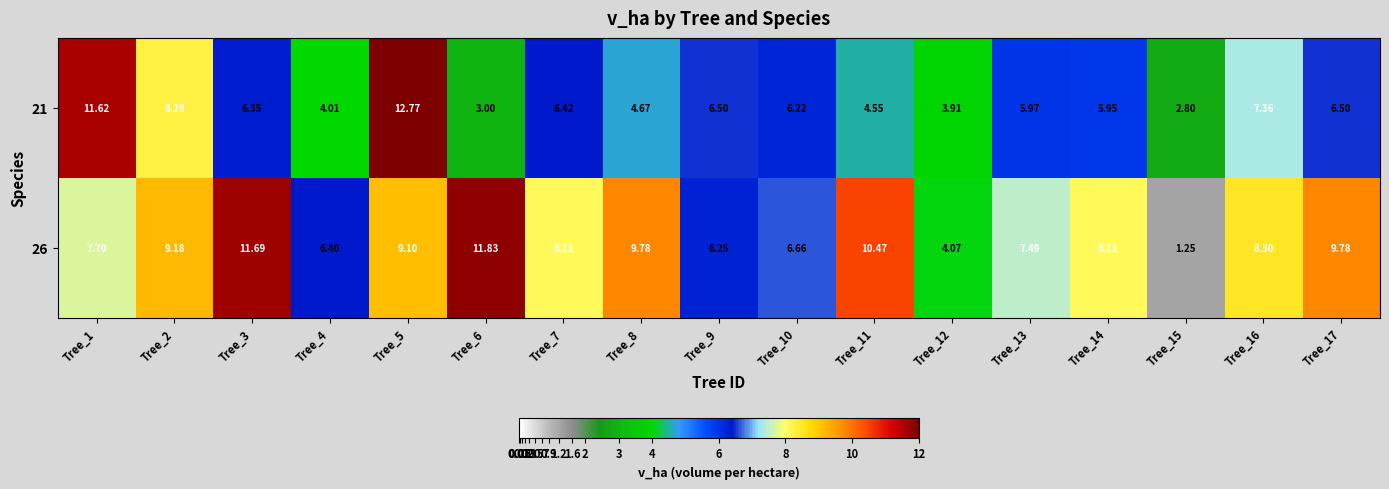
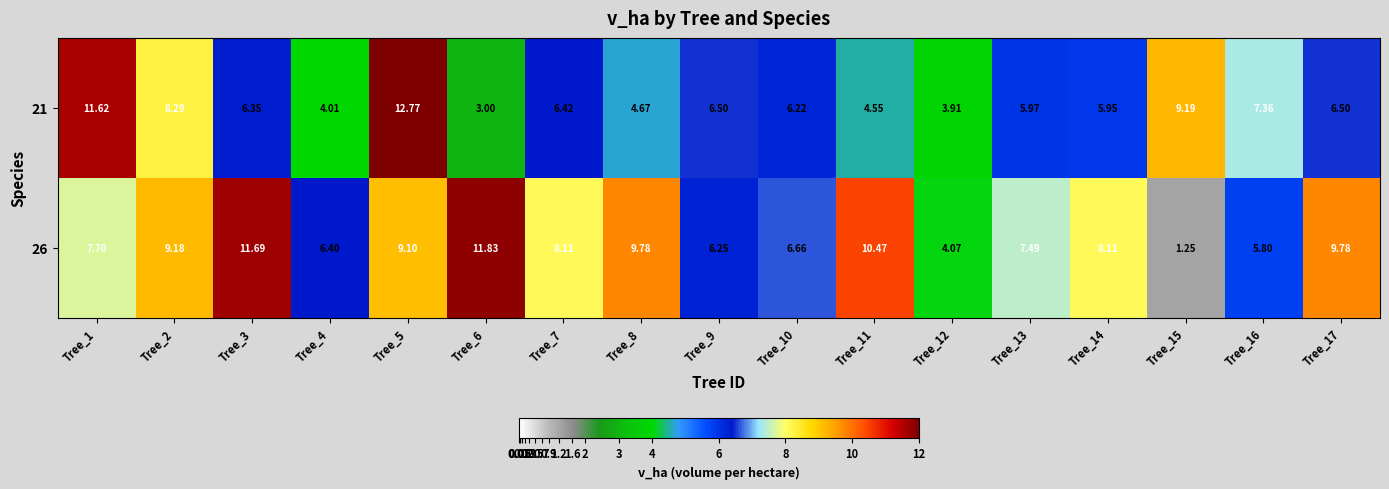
21, Tree_15: 2.80 -> 9.19
26, Tree_16: 8.50 -> 5.80
